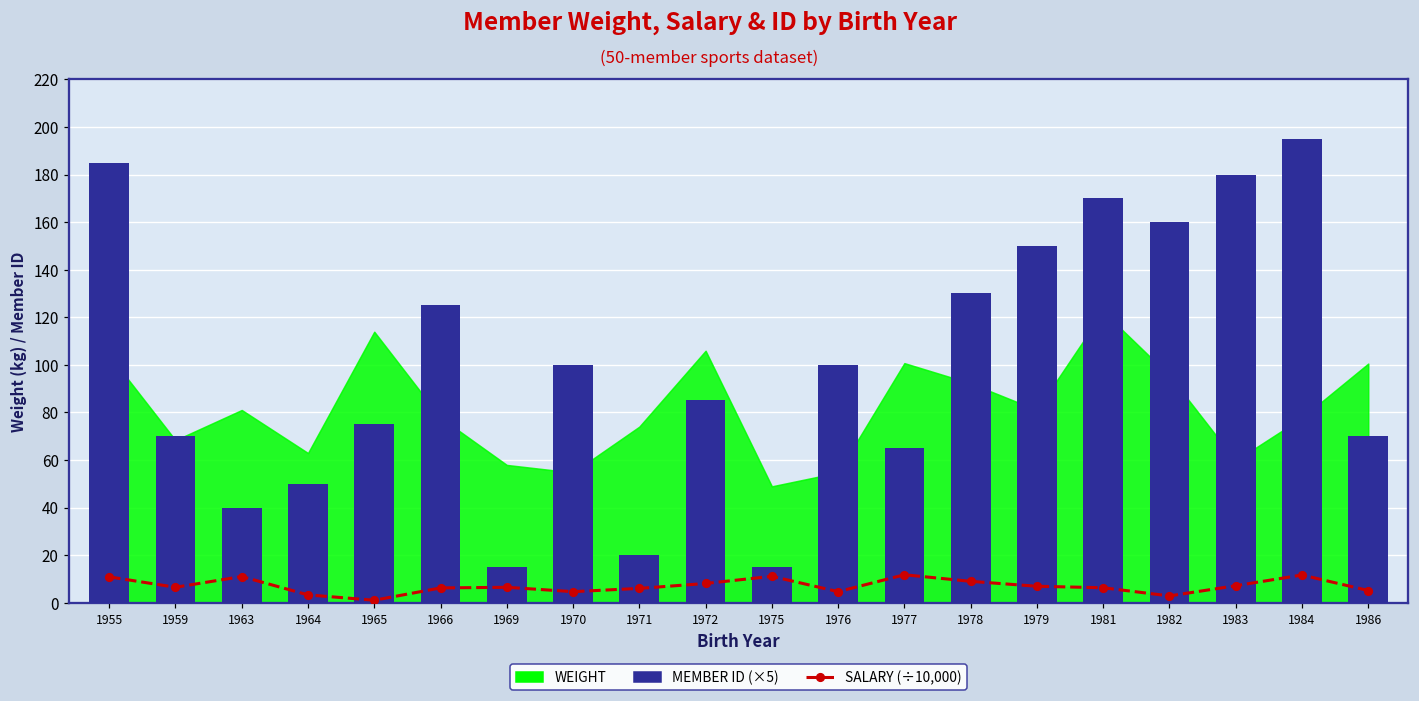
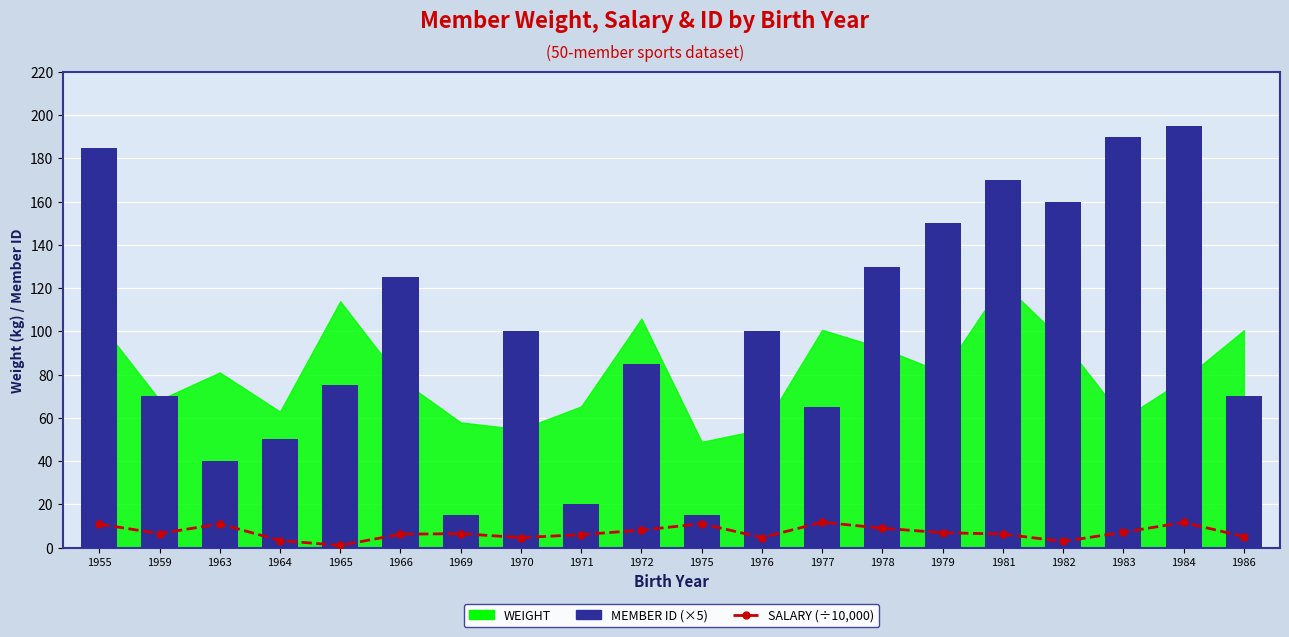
WEIGHT, 1971: 74 -> 65
MEMBER ID (×5), 1983: 180 -> 190
